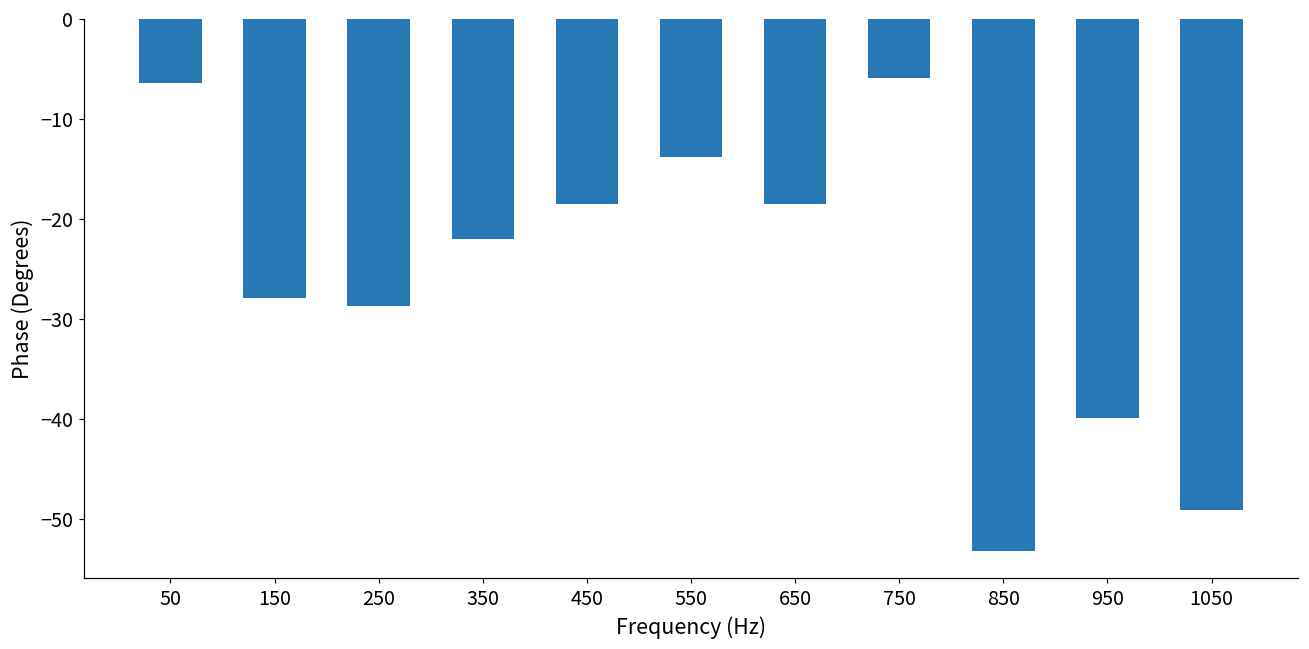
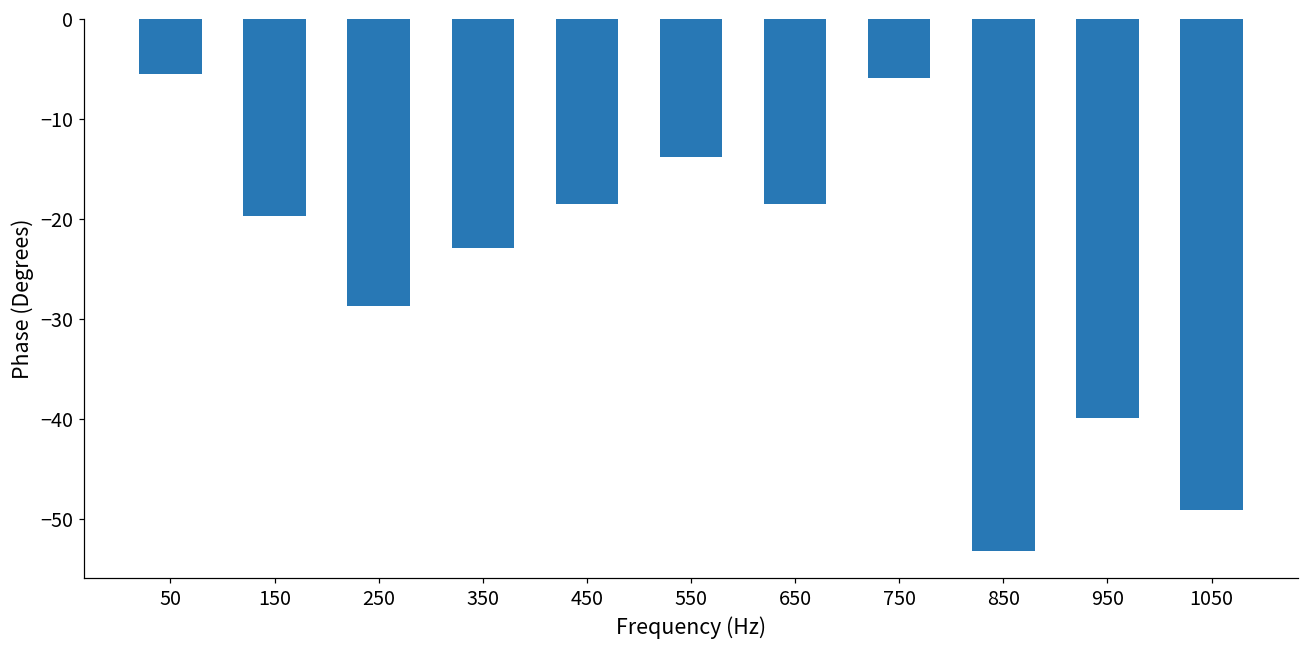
50: -6 -> -5
150: -28 -> -20
350: -22 -> -23
